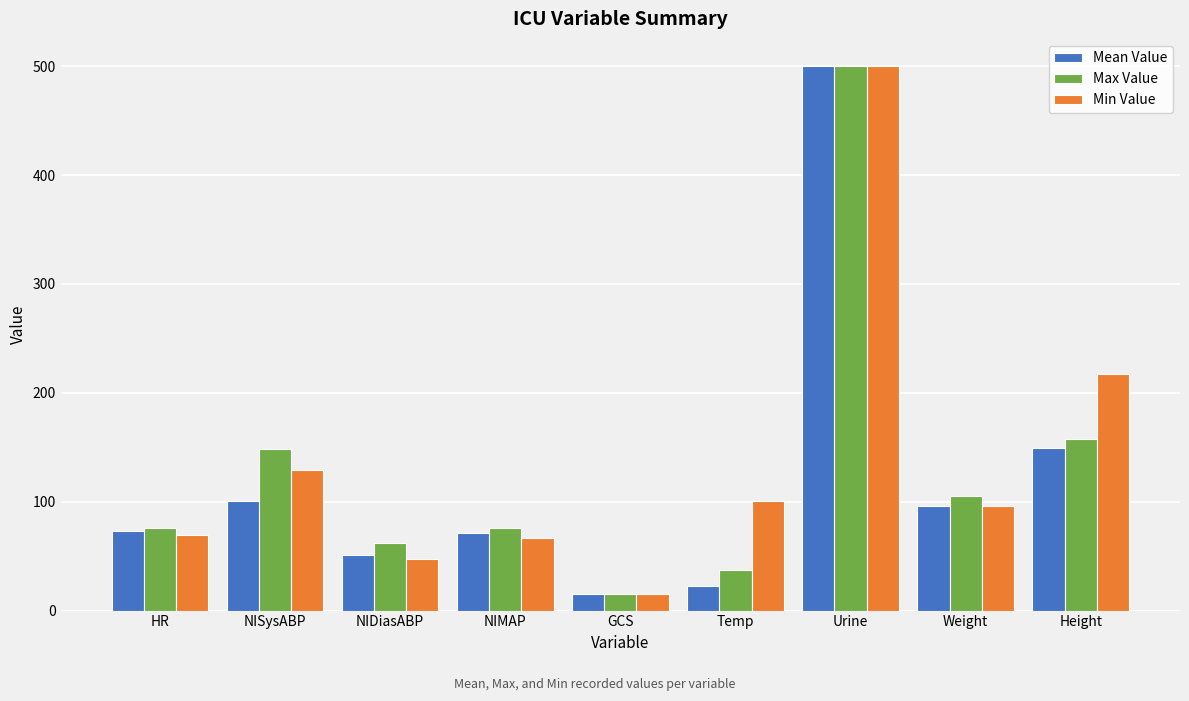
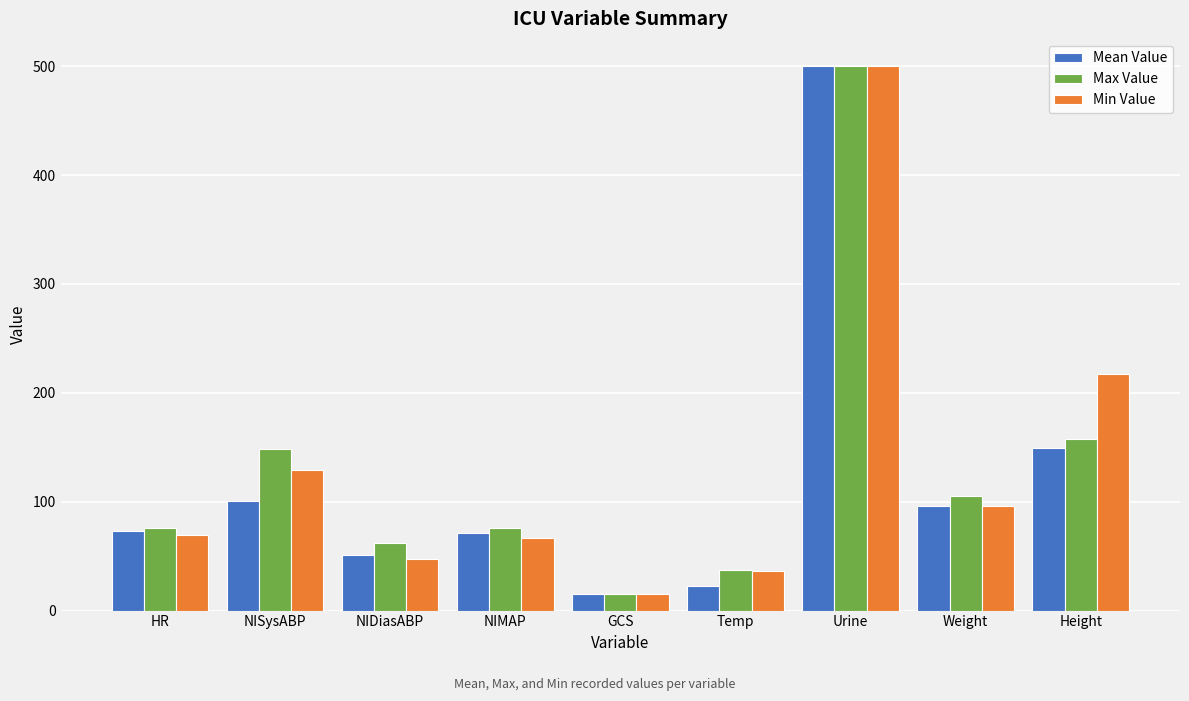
Min Value, Temp: 101 -> 36
